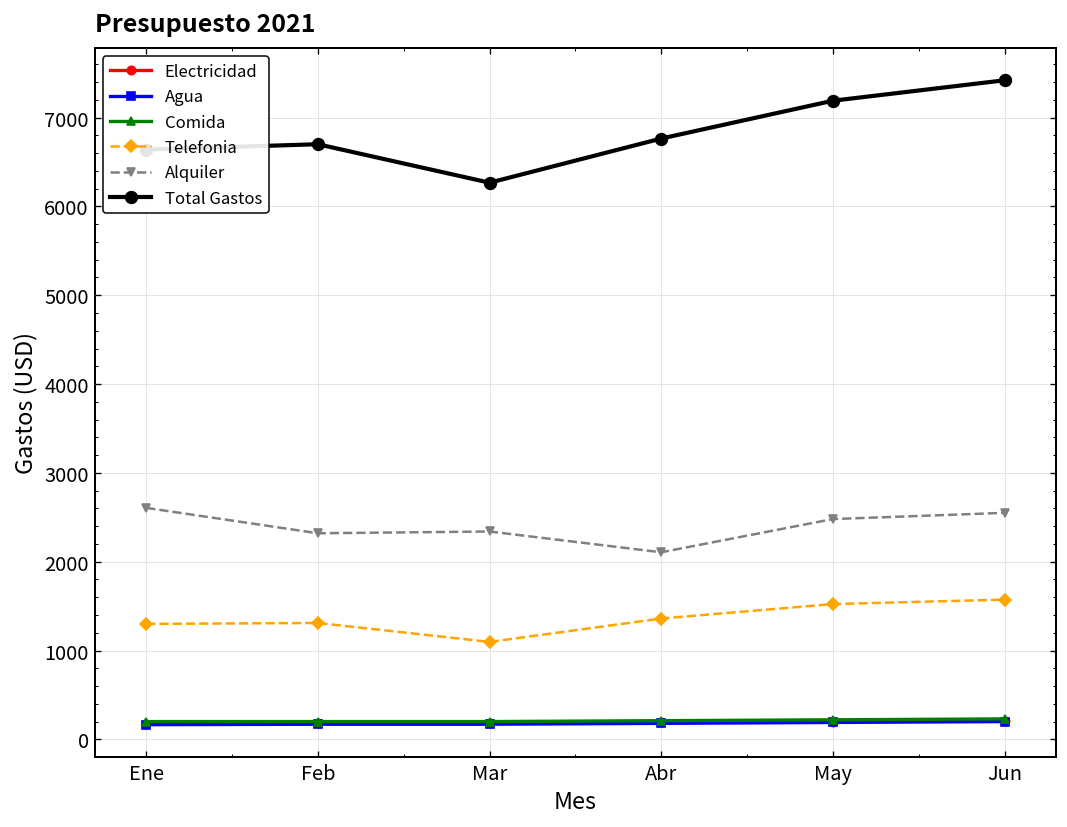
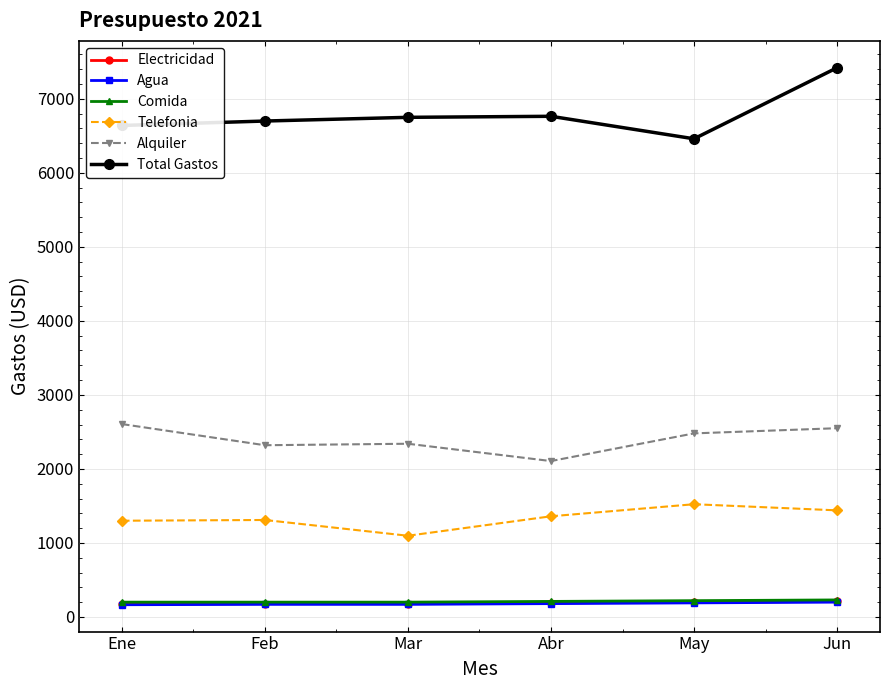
Total Gastos, Mar: 6300 -> 6800
Total Gastos, May: 7200 -> 6500
Telefonia, Jun: 1600 -> 1400
